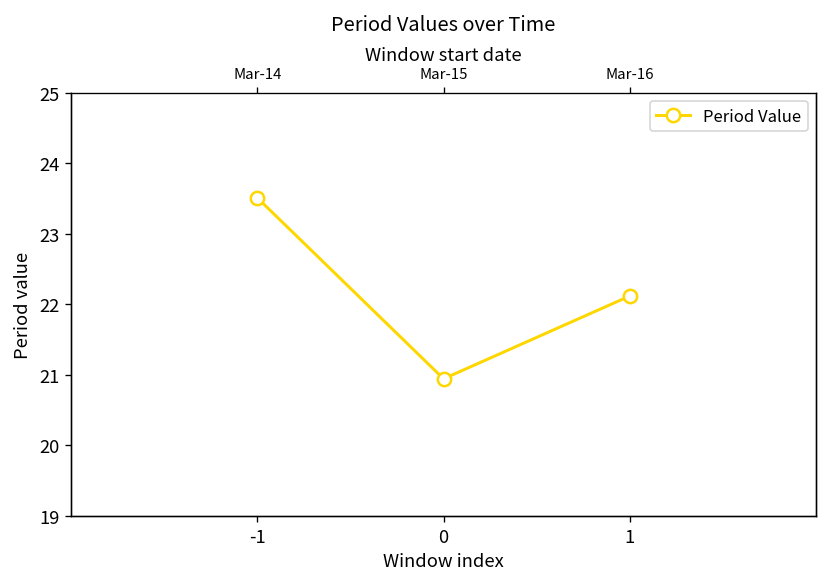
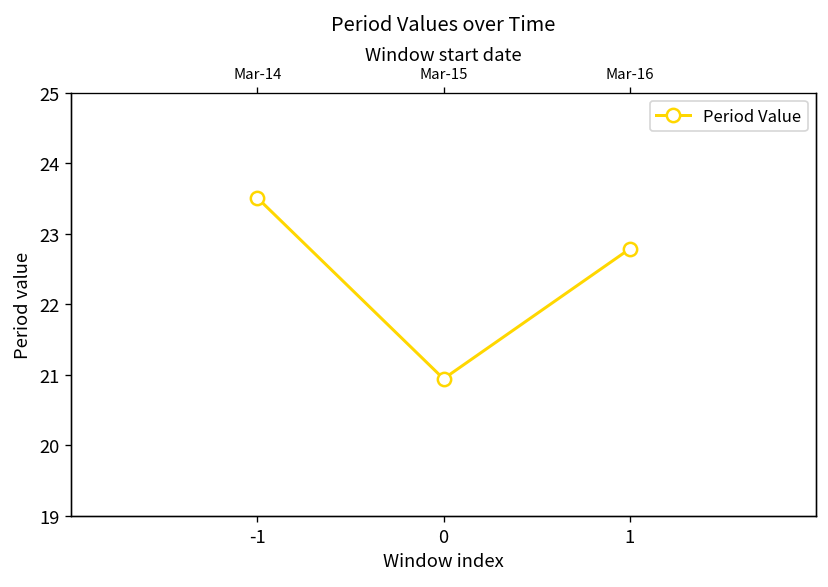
1: 22.1 -> 22.8
